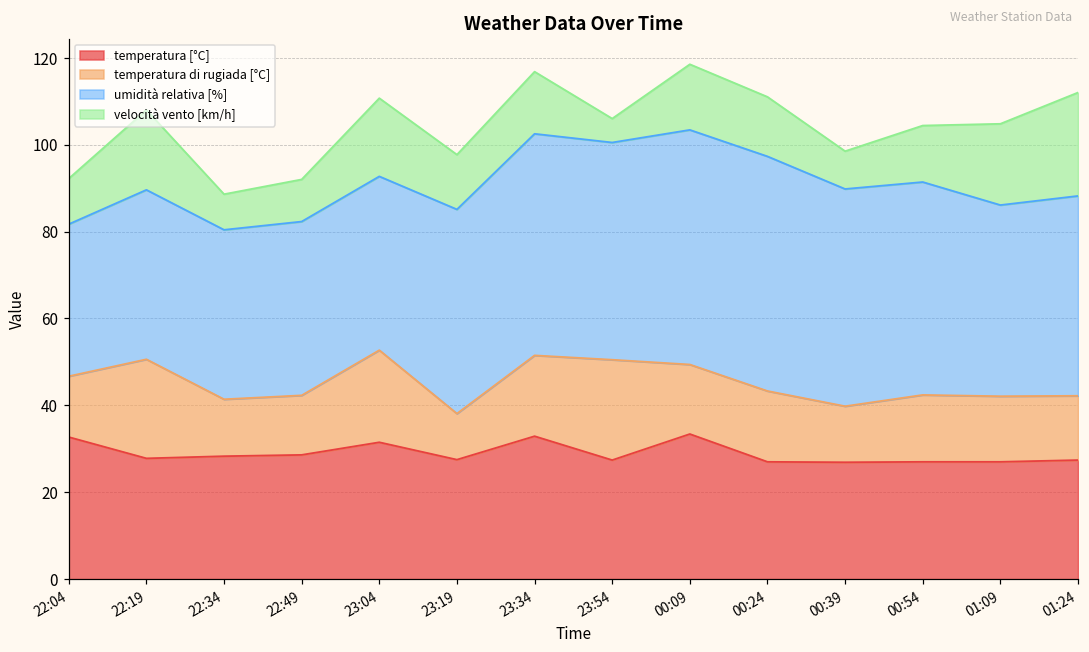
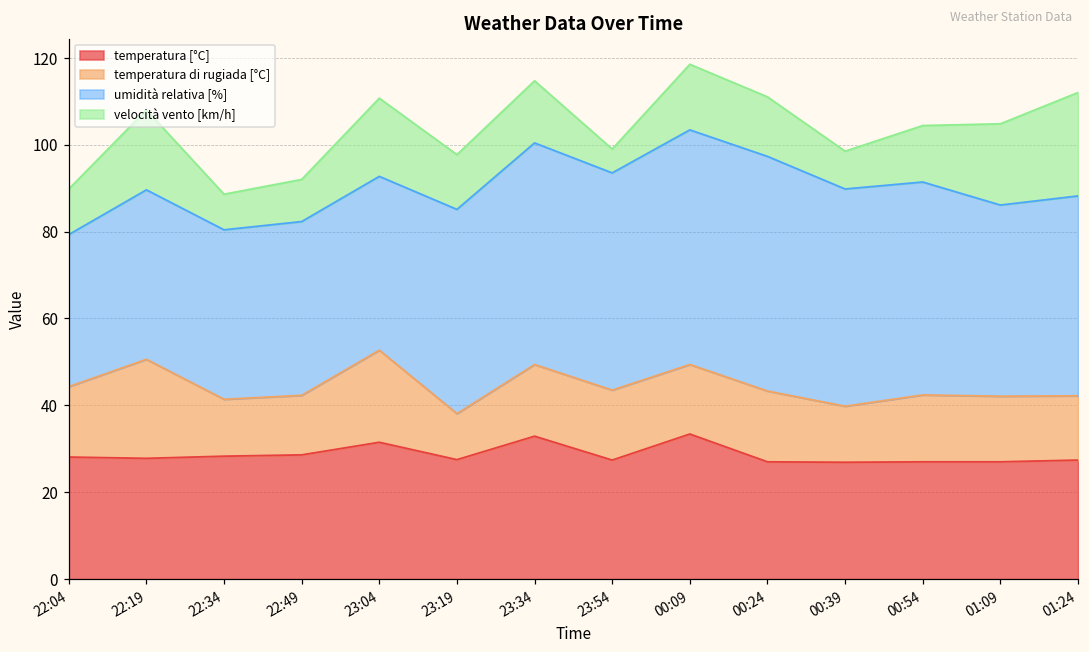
temperatura [°C], 22:04: 33 -> 28
temperatura di rugiada [°C], 22:04: 14 -> 16
temperatura di rugiada [°C], 23:34: 19 -> 17
temperatura di rugiada [°C], 23:54: 23 -> 16
